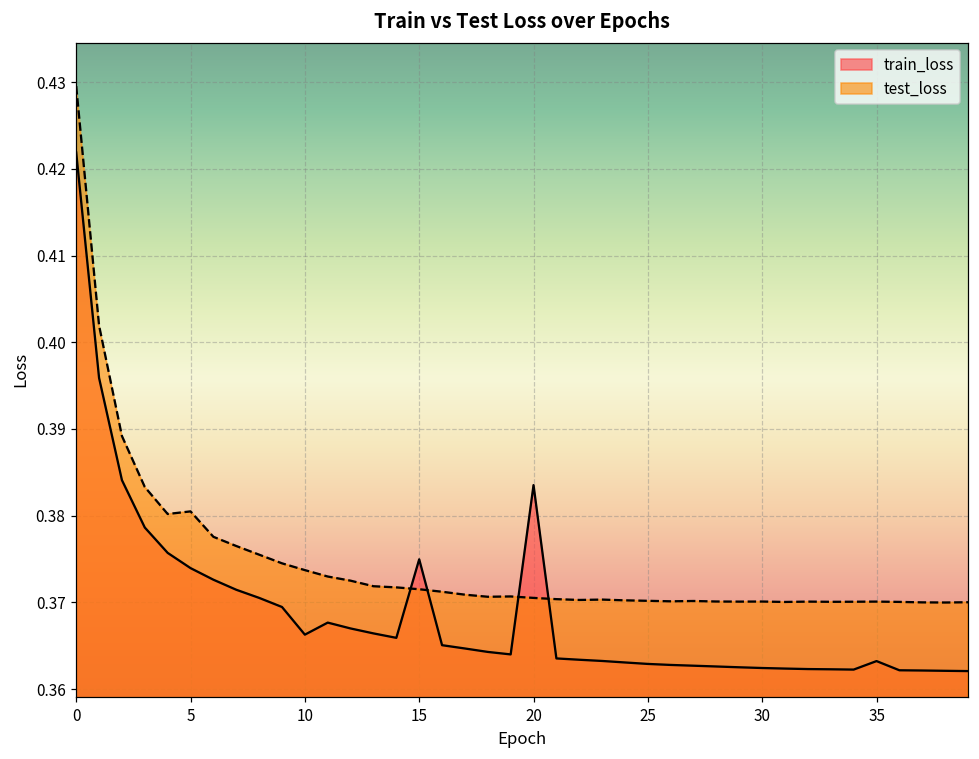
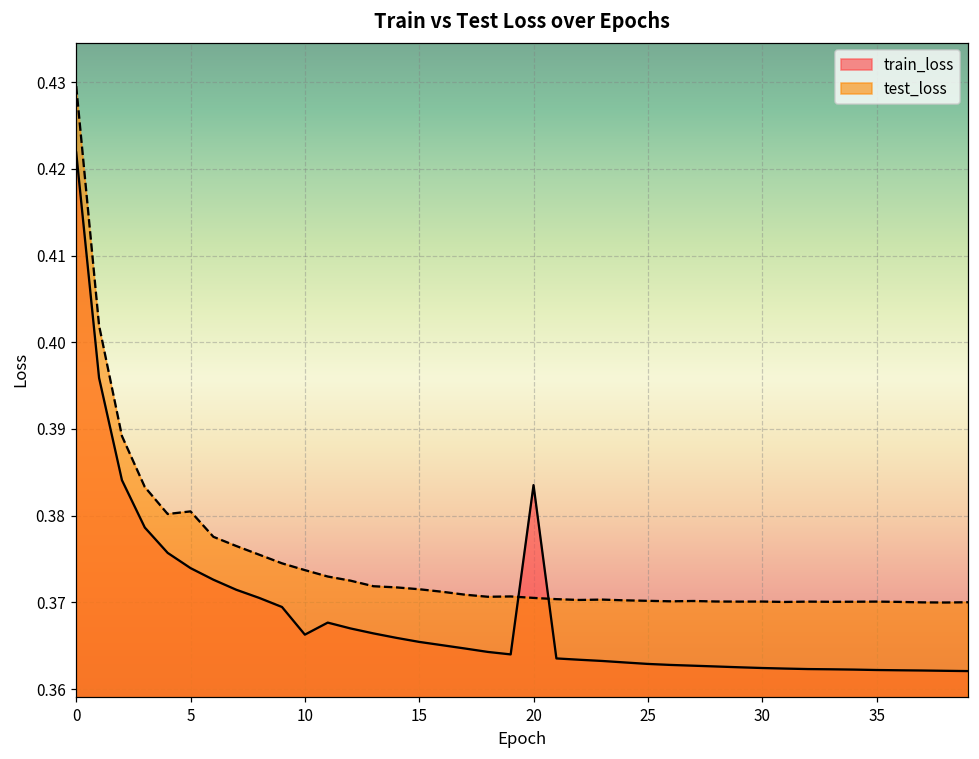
train_loss, 15: 0.375 -> 0.365
train_loss, 35: 0.363 -> 0.362
